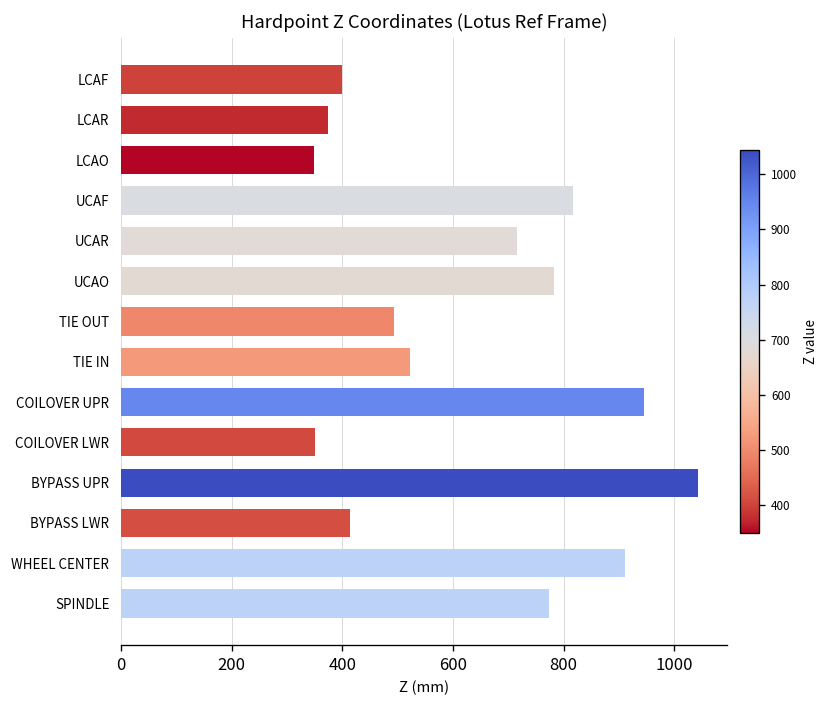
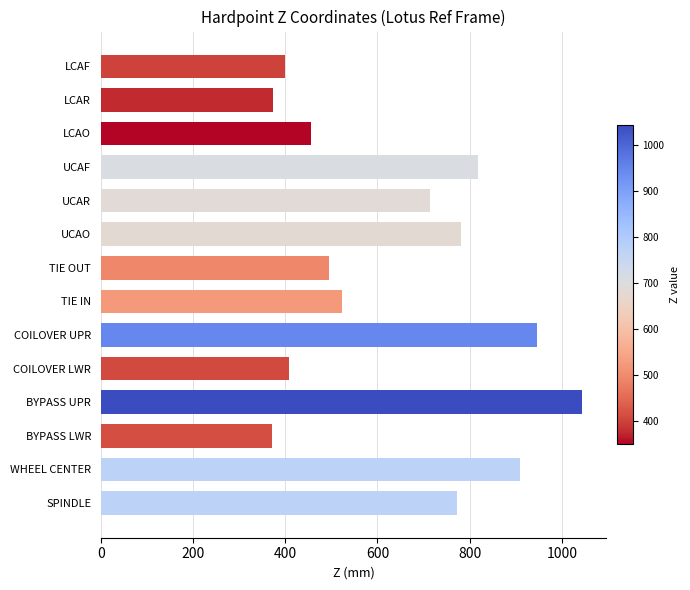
LCAO: 350 -> 460
COILOVER LWR: 350 -> 410
BYPASS LWR: 410 -> 370
